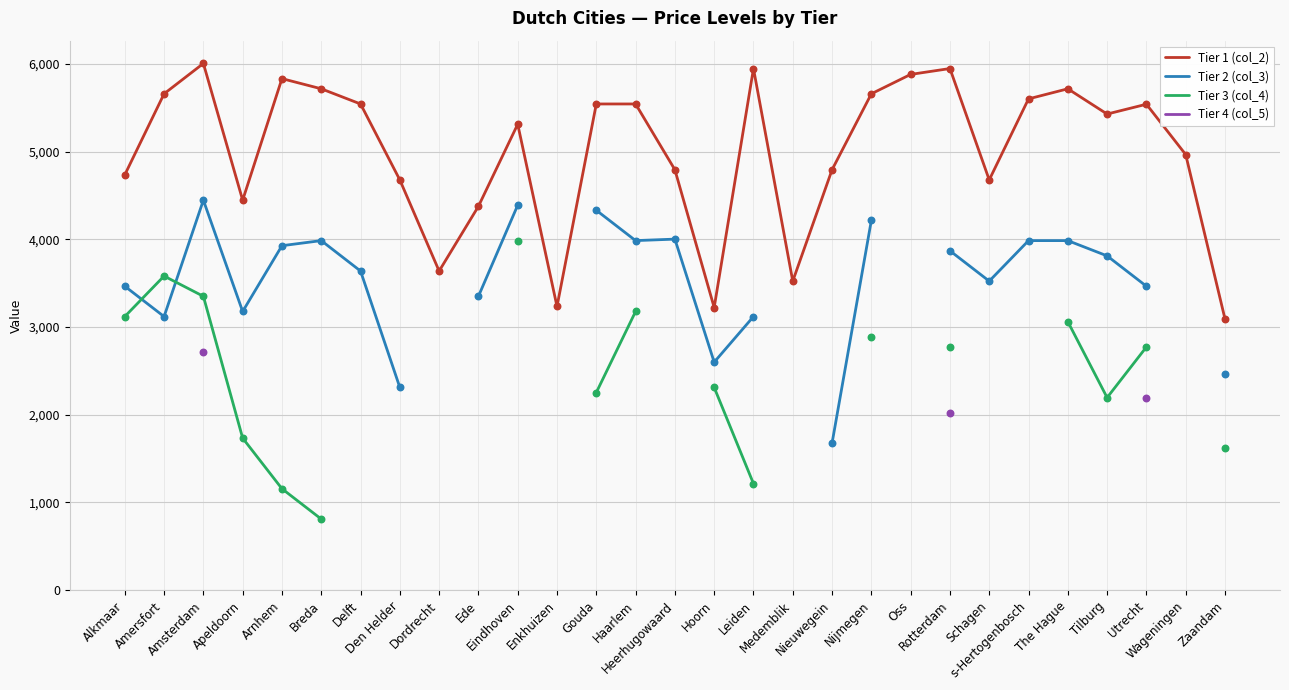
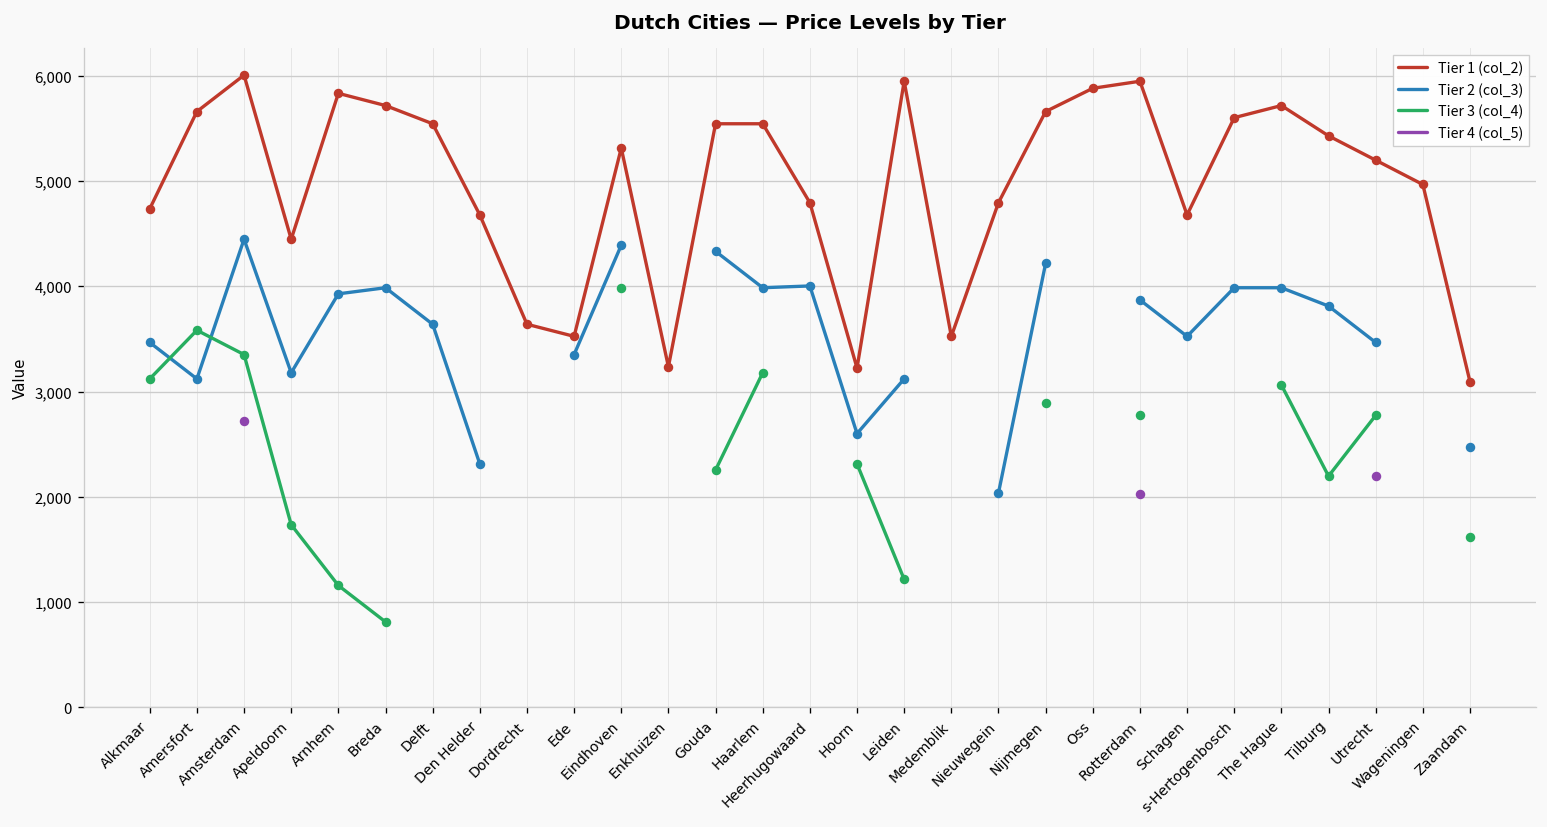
Tier 1 (col_2), Ede: 4,400 -> 3,500
Tier 2 (col_3), Nieuwegein: 1,700 -> 2,000
Tier 1 (col_2), Utrecht: 5,500 -> 5,200
